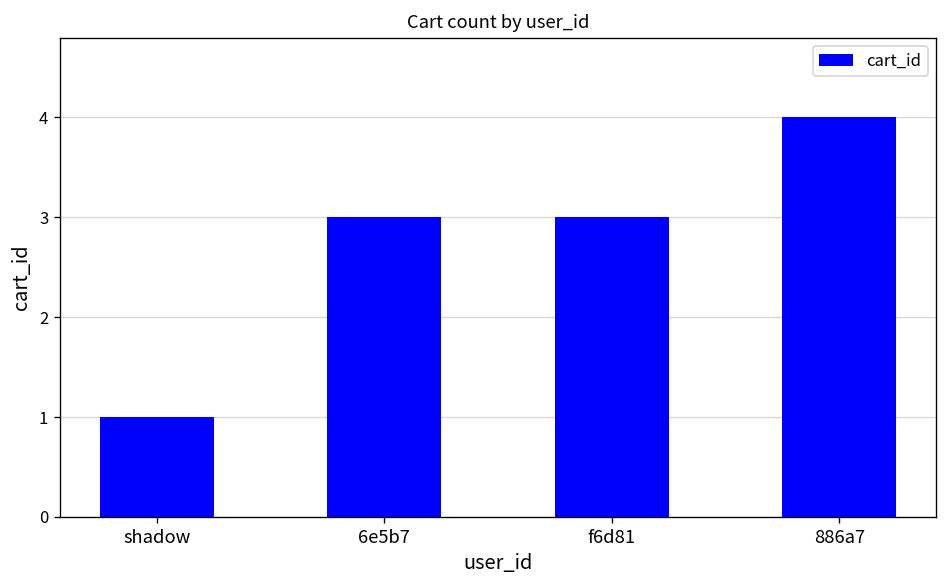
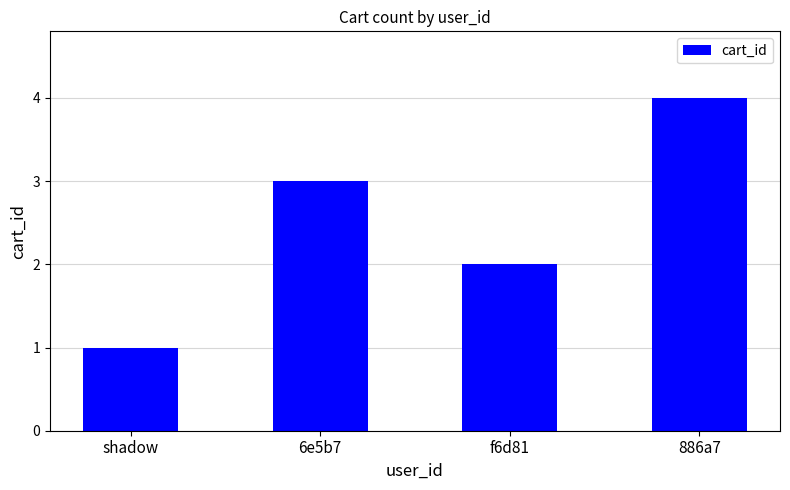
f6d81: 3 -> 2
